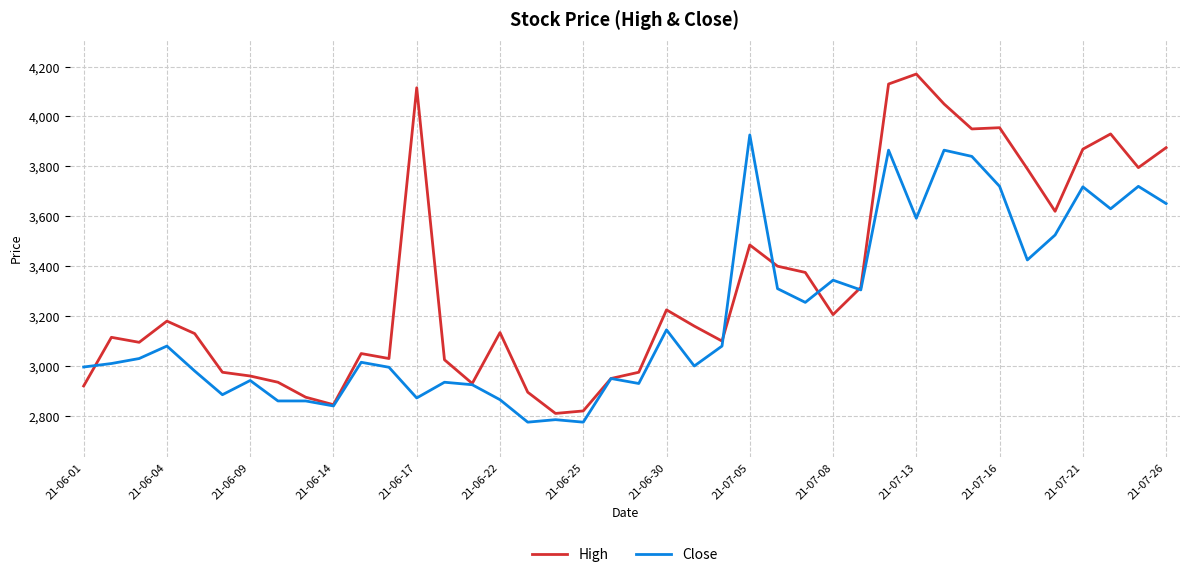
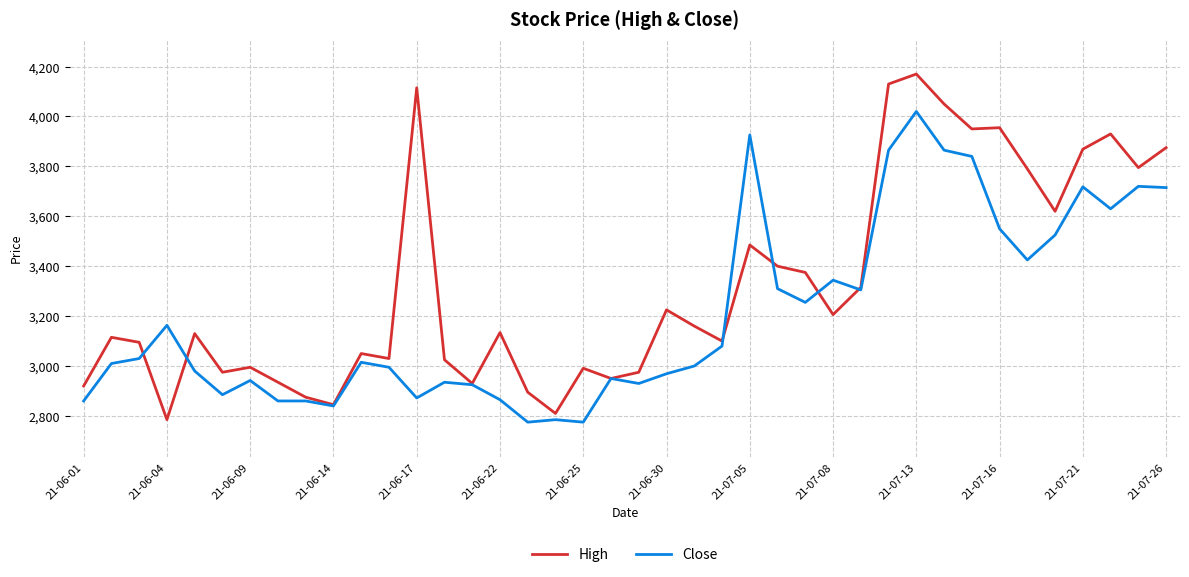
Close, 21-06-01: 3,000 -> 2,860
High, 21-06-04: 3,180 -> 2,790
Close, 21-06-04: 3,080 -> 3,160
High, 21-06-09: 2,960 -> 3,000
High, 21-06-25: 2,820 -> 2,990
Close, 21-06-30: 3,150 -> 2,970
Close, 21-07-13: 3,590 -> 4,020
Close, 21-07-16: 3,720 -> 3,550
Close, 21-07-26: 3,650 -> 3,720
